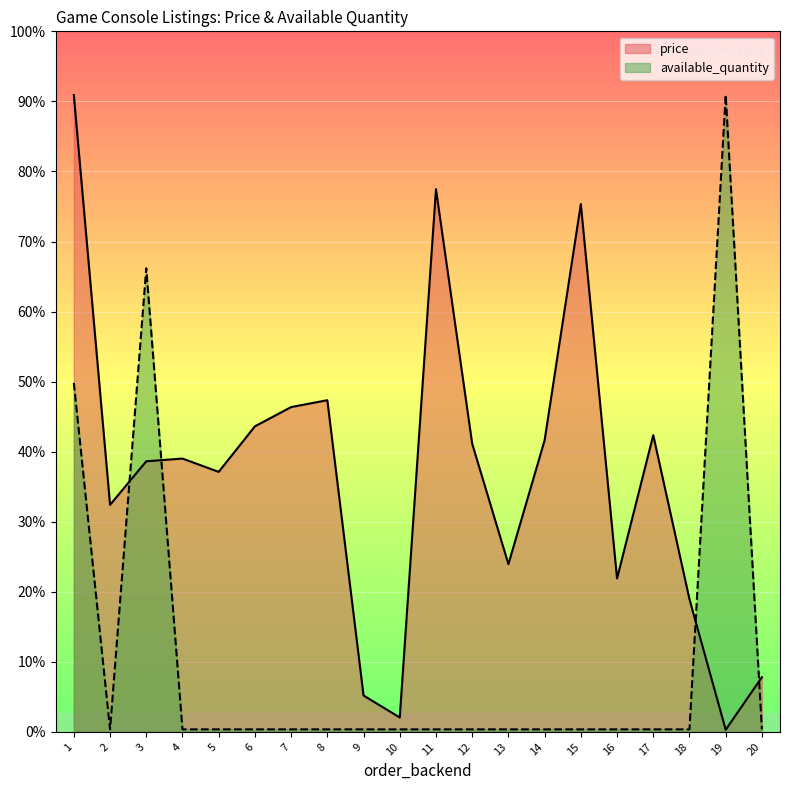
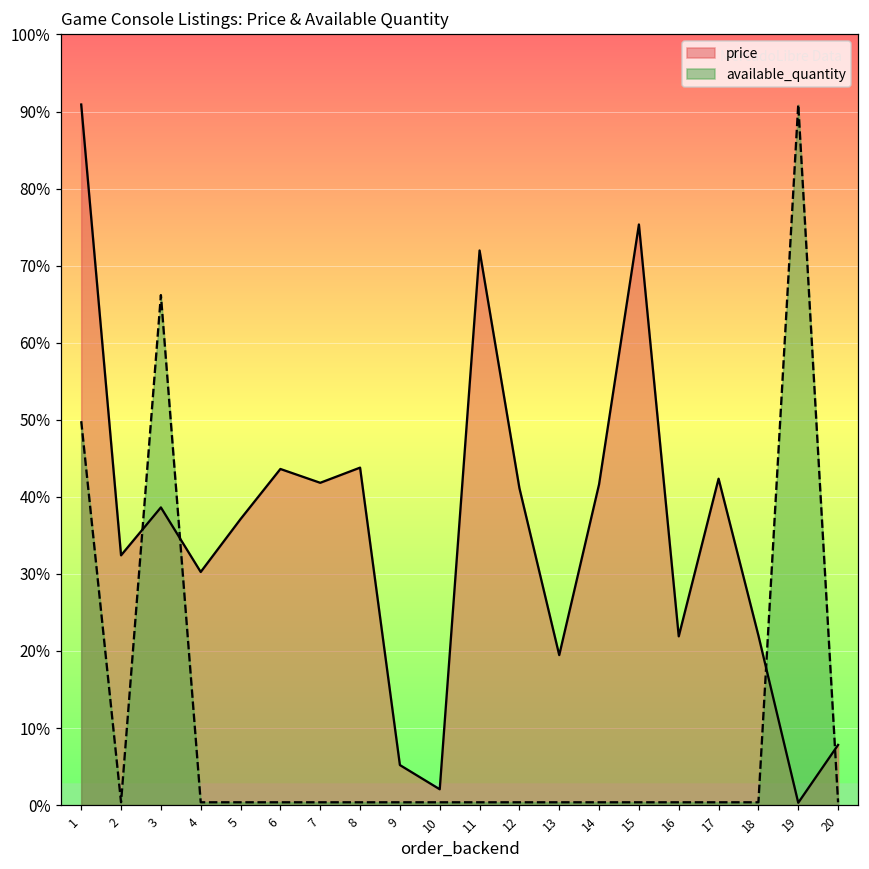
price, 4: 39% -> 30%
price, 7: 46% -> 42%
price, 8: 47% -> 44%
price, 11: 77% -> 72%
price, 13: 24% -> 19%
price, 18: 19% -> 22%
